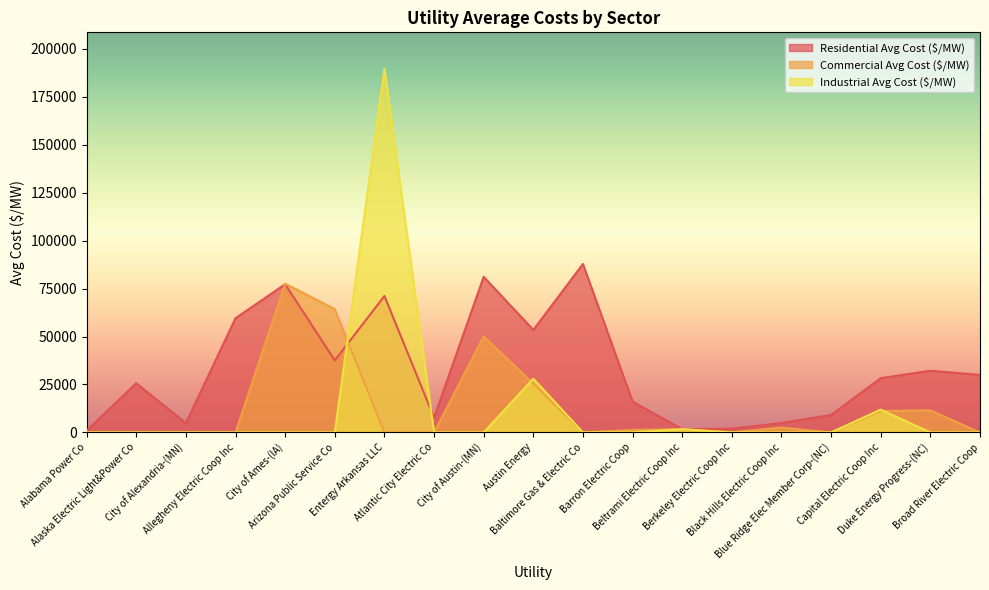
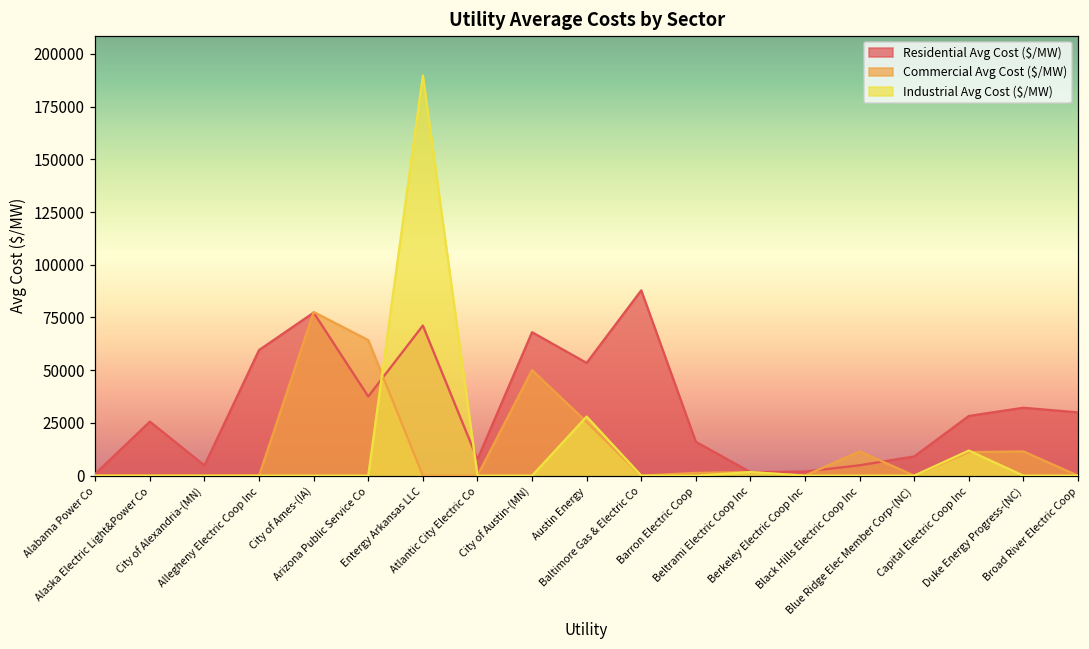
Residential Avg Cost ($/MW), City of Austin-(MN): 81000 -> 68000
Commercial Avg Cost ($/MW), Black Hills Electric Coop Inc: 3000 -> 12000
